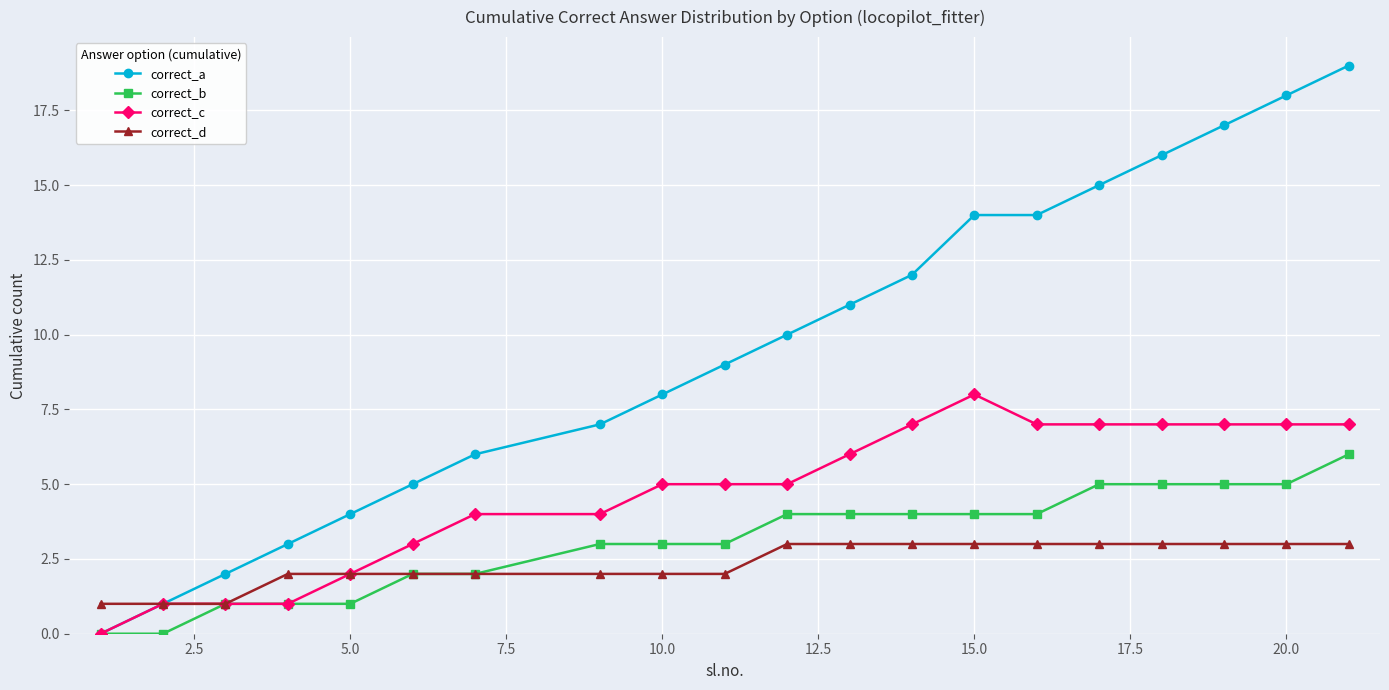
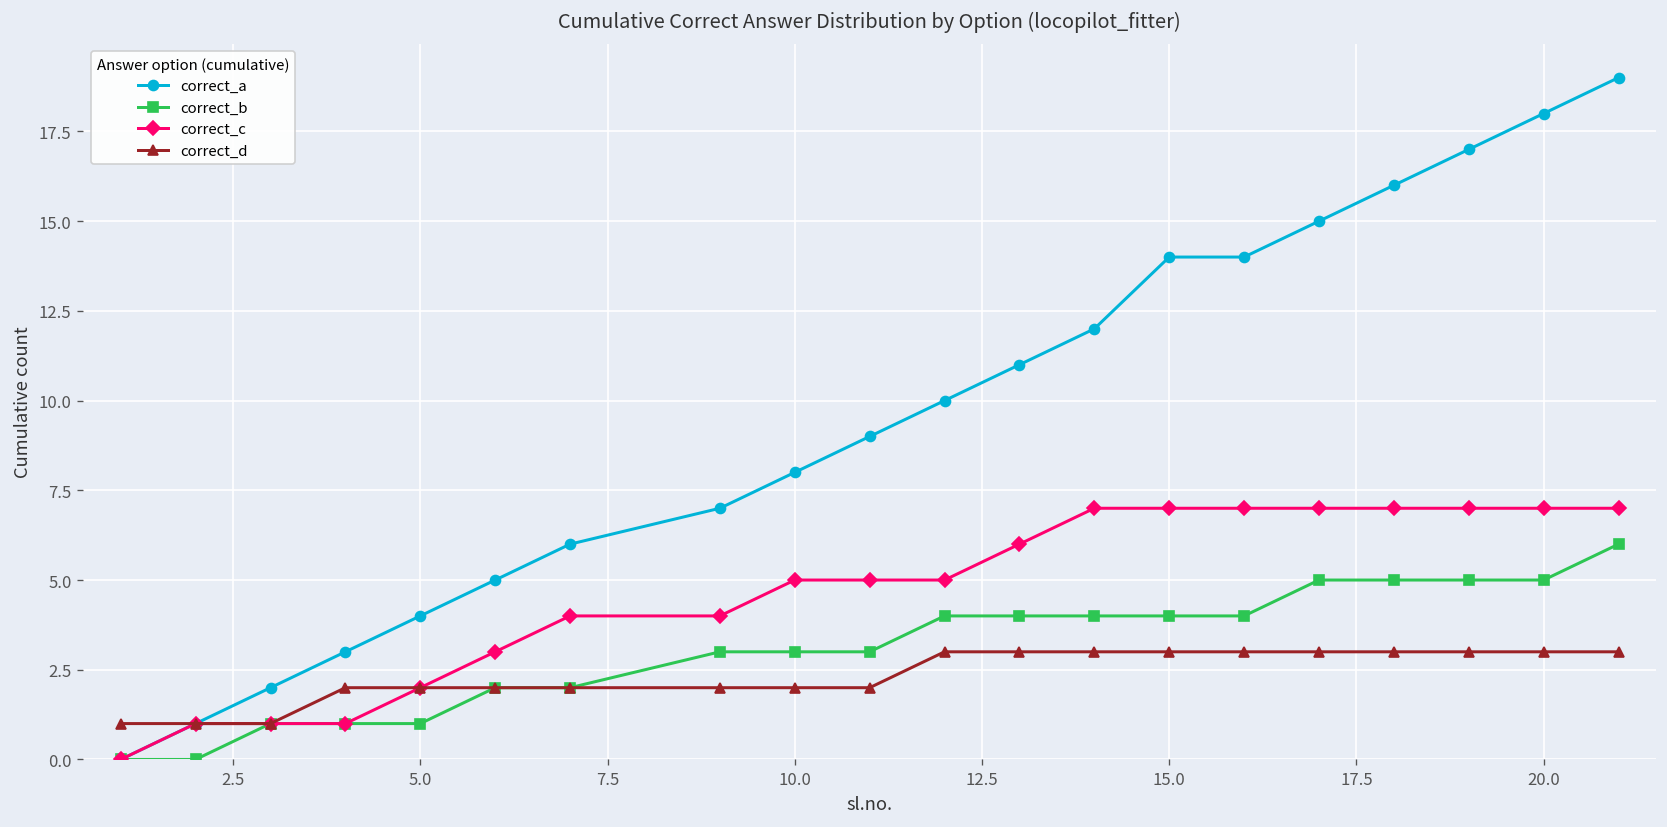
correct_c, 15.0: 8 -> 7
